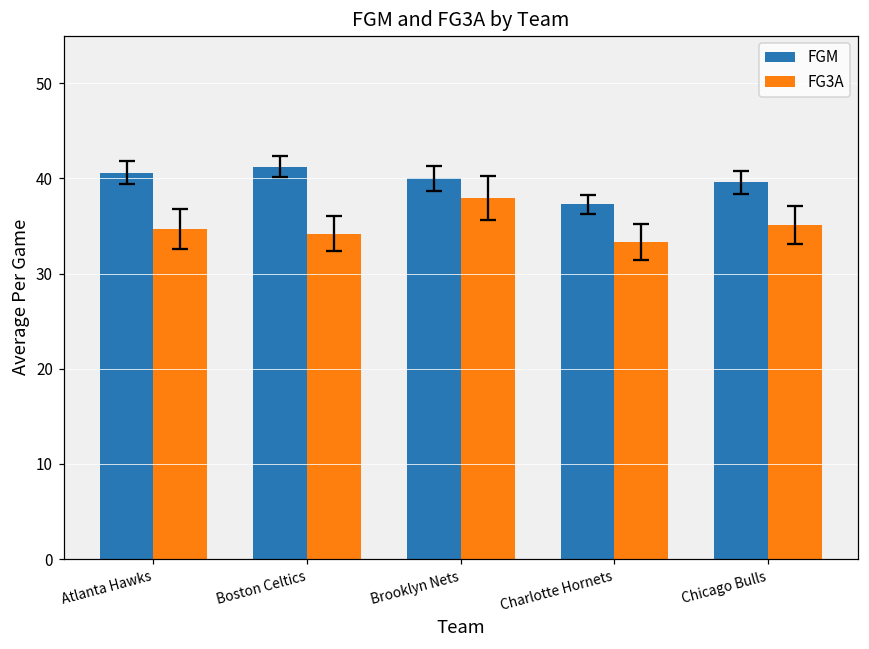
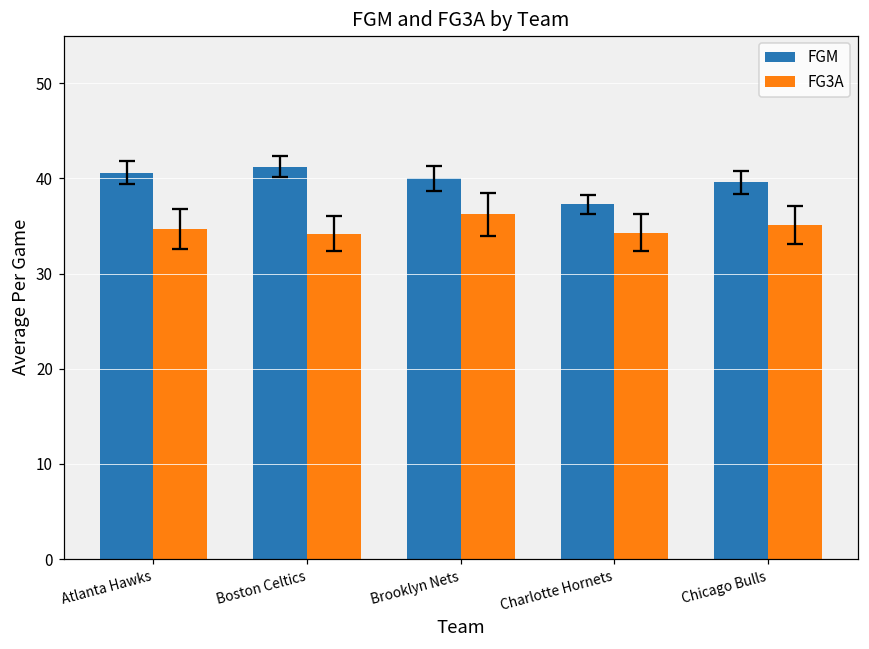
FG3A, Brooklyn Nets: 38 -> 36
FG3A, Charlotte Hornets: 33 -> 34
